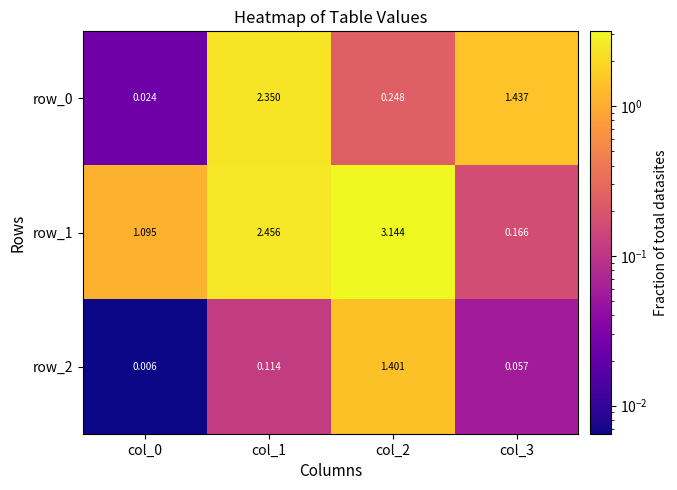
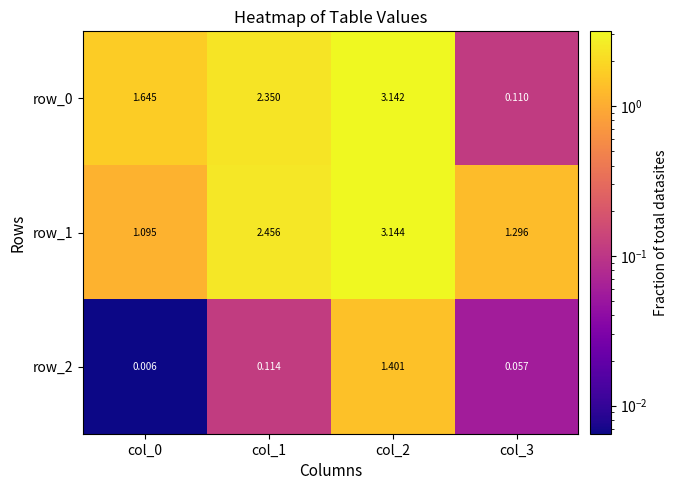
row_0, col_0: 0.024 -> 1.645
row_0, col_2: 0.248 -> 3.142
row_0, col_3: 1.437 -> 0.110
row_1, col_3: 0.166 -> 1.296
